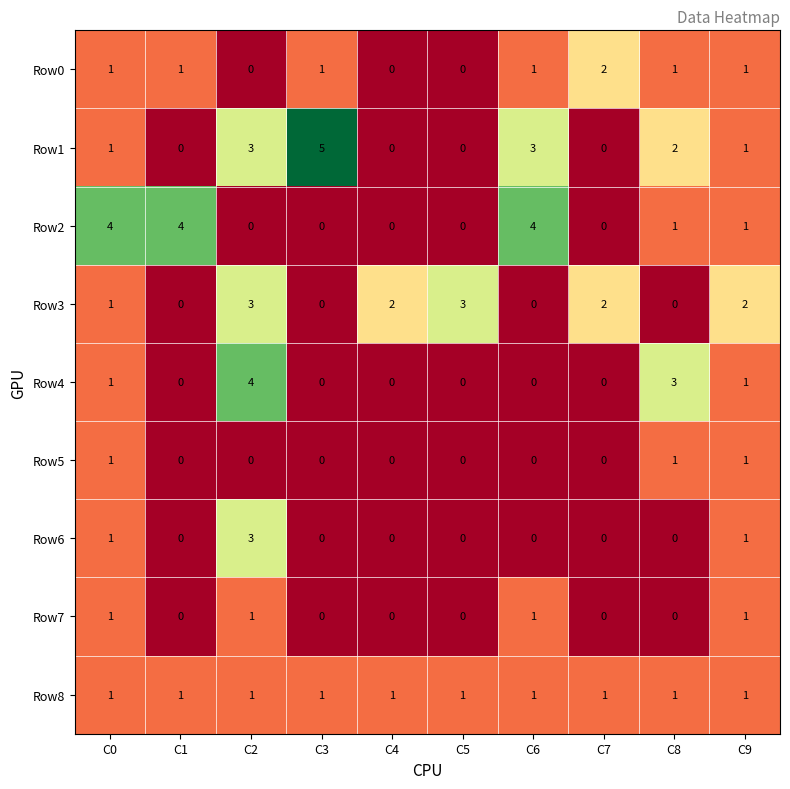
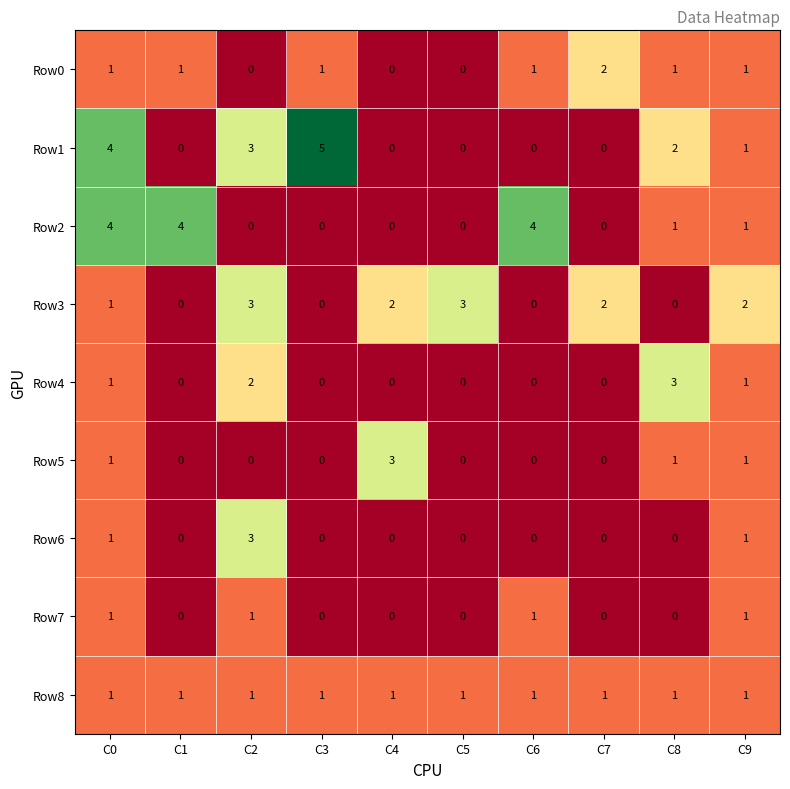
Row1, C0: 1 -> 4
Row1, C6: 3 -> 0
Row4, C2: 4 -> 2
Row5, C4: 0 -> 3
